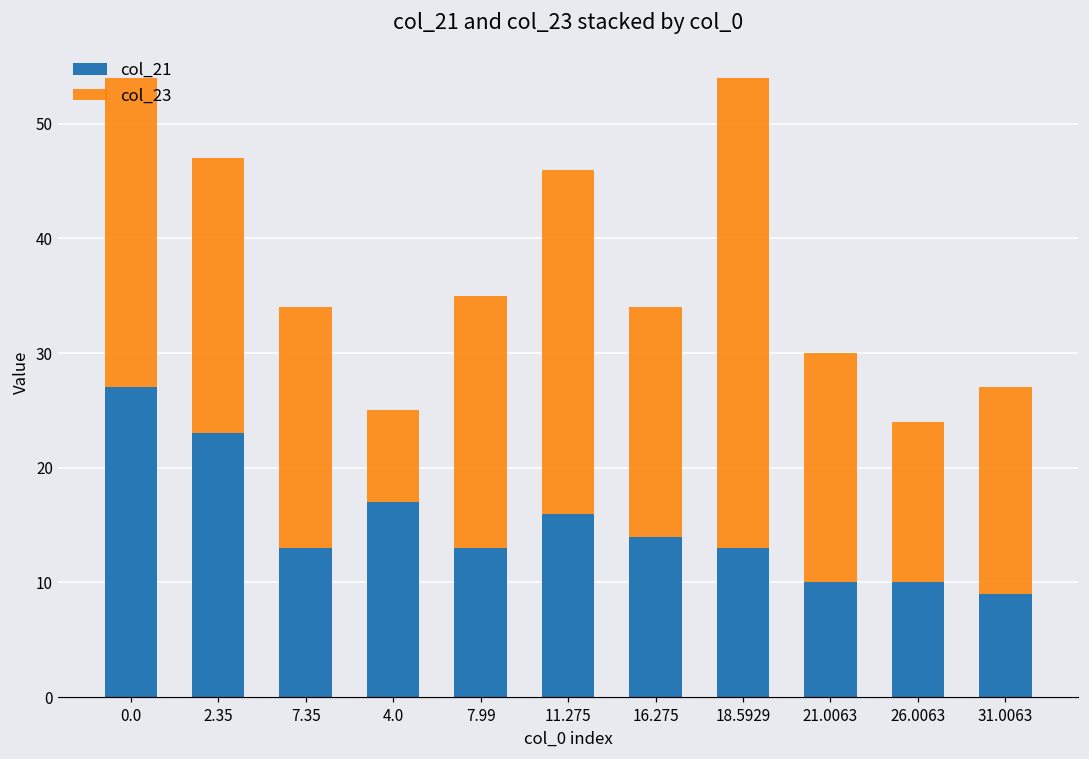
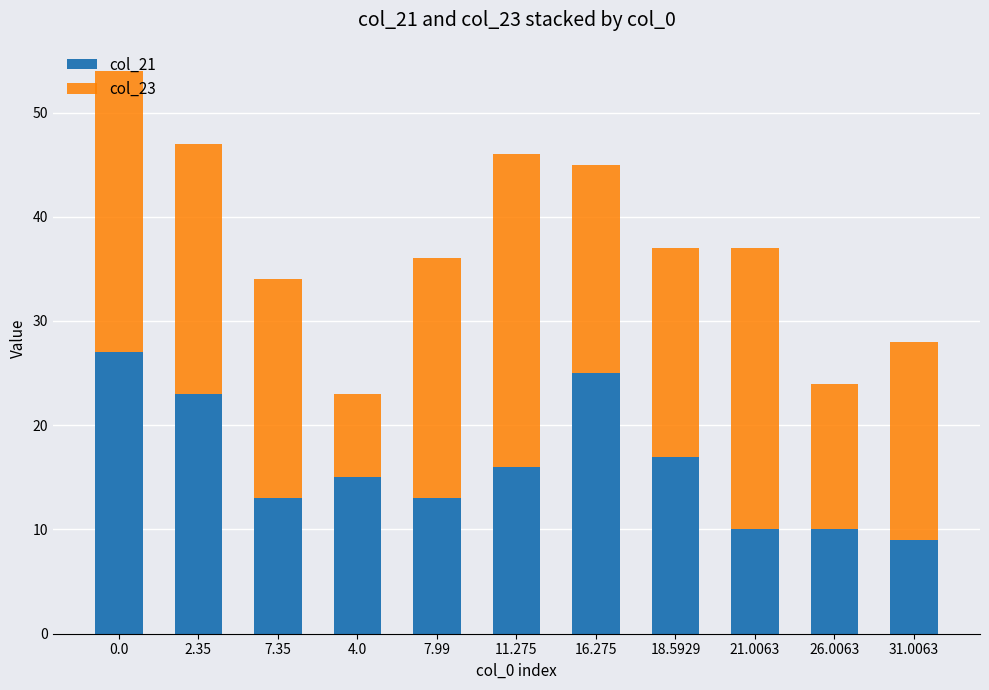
col_21, 4.0: 17 -> 15
col_23, 7.99: 22 -> 23
col_21, 16.275: 14 -> 25
col_21, 18.5929: 13 -> 17
col_23, 18.5929: 41 -> 20
col_23, 21.0063: 20 -> 27
col_23, 31.0063: 18 -> 19
